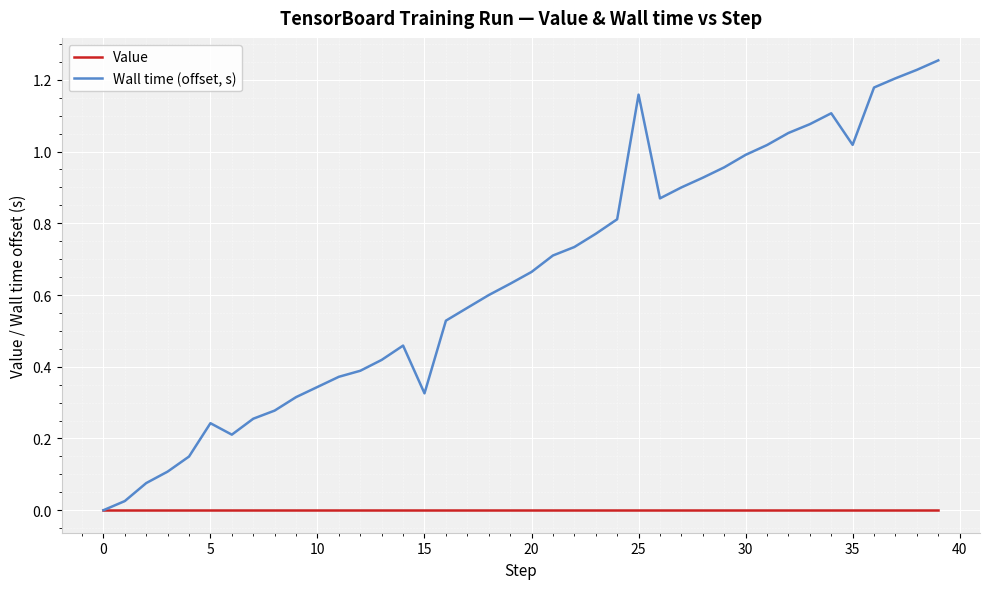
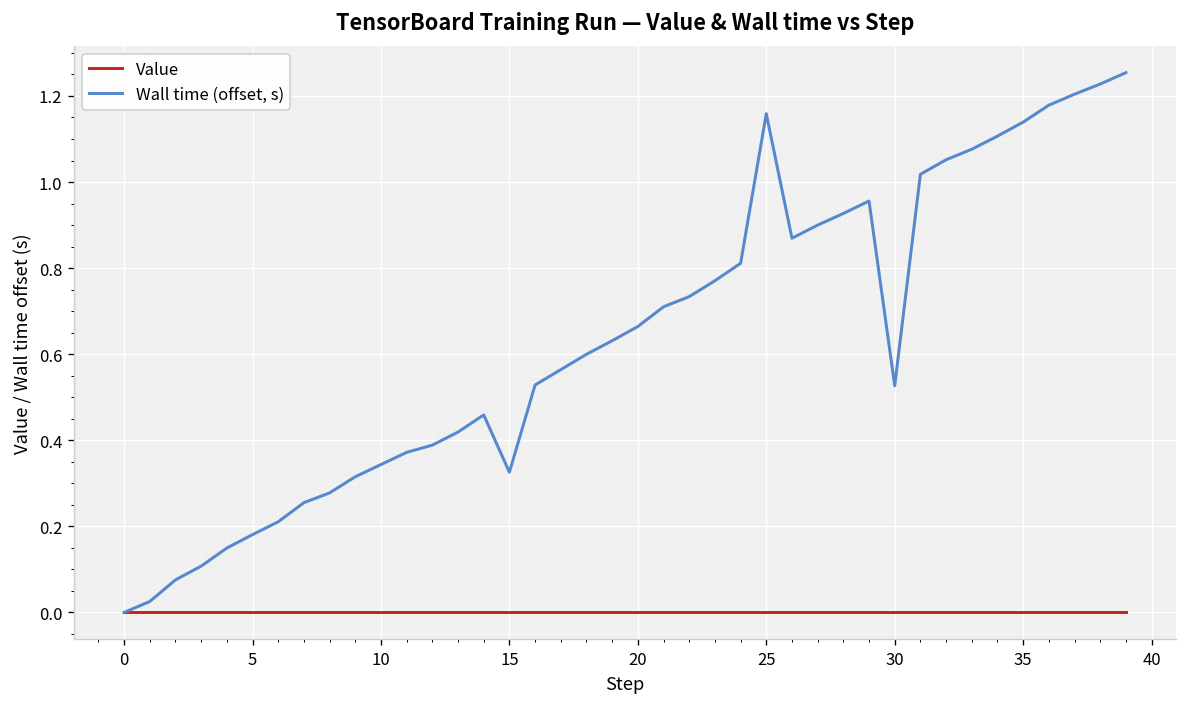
Wall time (offset, s), 5: 0.24 -> 0.18
Wall time (offset, s), 30: 0.99 -> 0.53
Wall time (offset, s), 35: 1.02 -> 1.14
